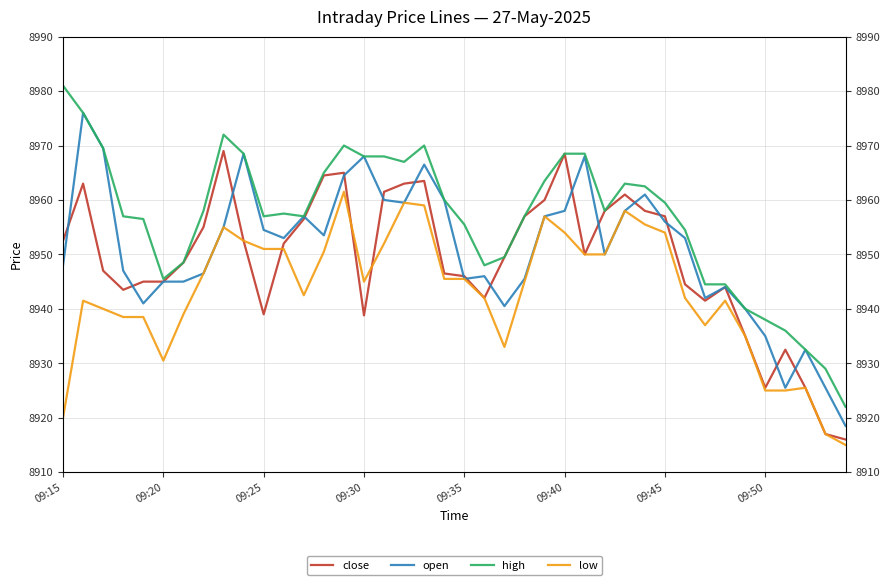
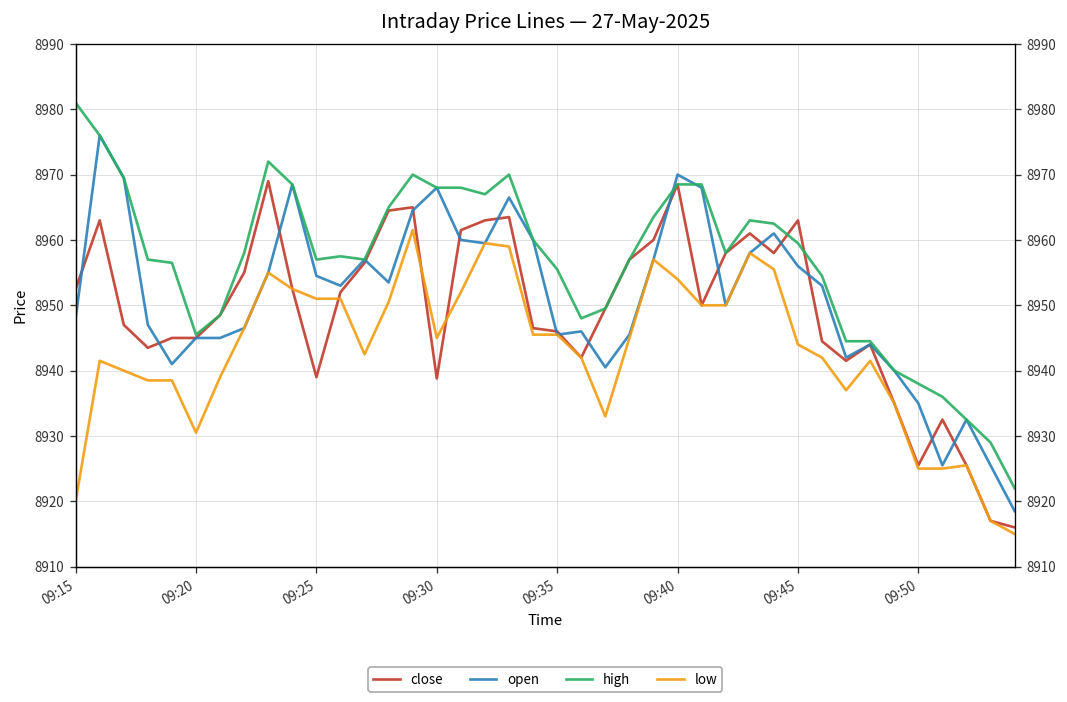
open, 09:40: 8958 -> 8970
close, 09:45: 8957 -> 8963
low, 09:45: 8954 -> 8944
